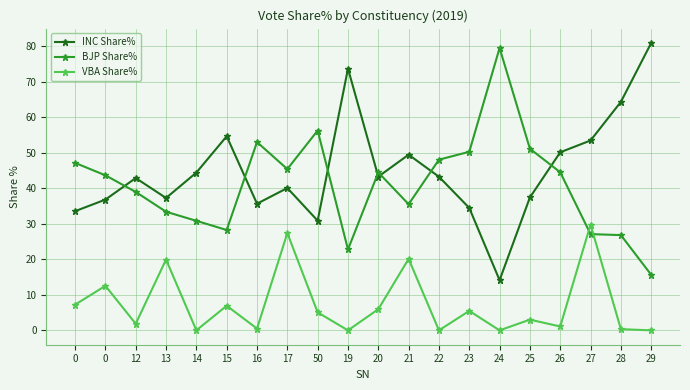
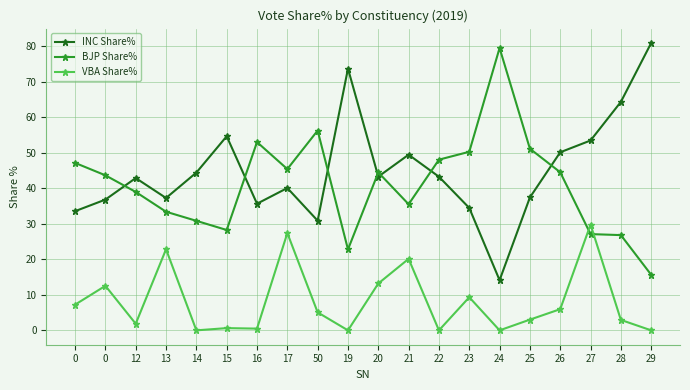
VBA Share%, 13: 20 -> 23
VBA Share%, 15: 7 -> 1
VBA Share%, 20: 6 -> 13
VBA Share%, 23: 5 -> 9
VBA Share%, 26: 1 -> 6
VBA Share%, 28: 0 -> 3
